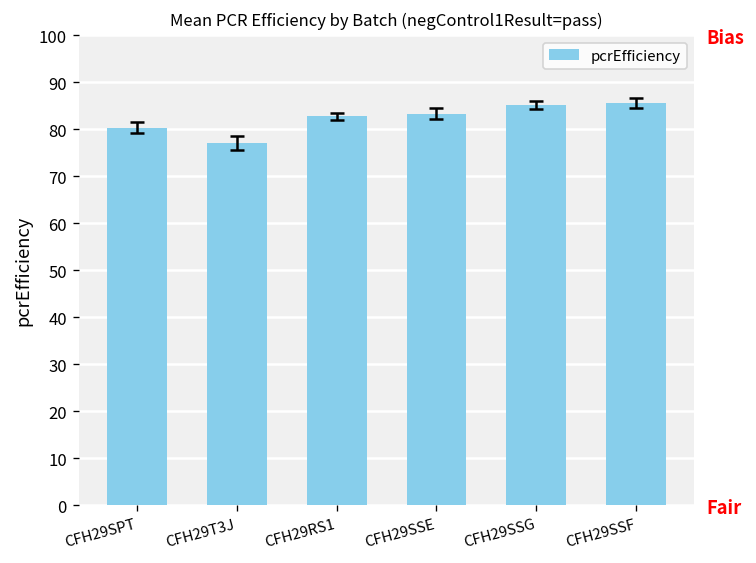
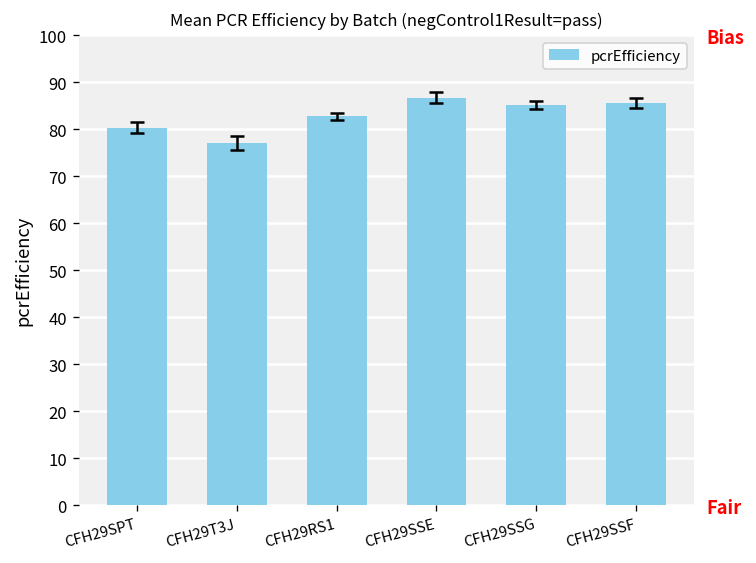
pcrEfficiency, CFH29SSE: 83 -> 87
